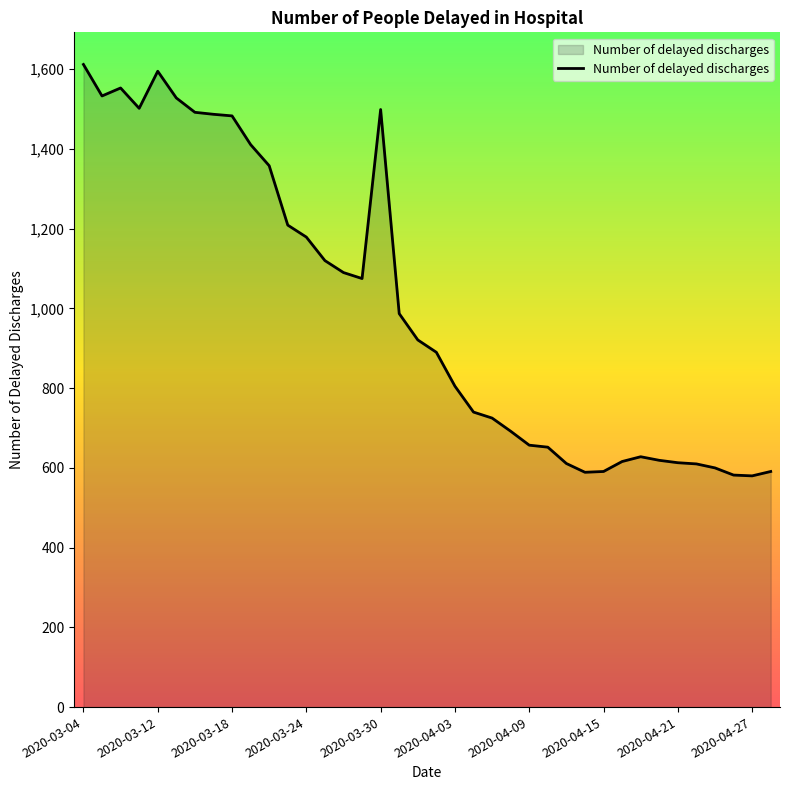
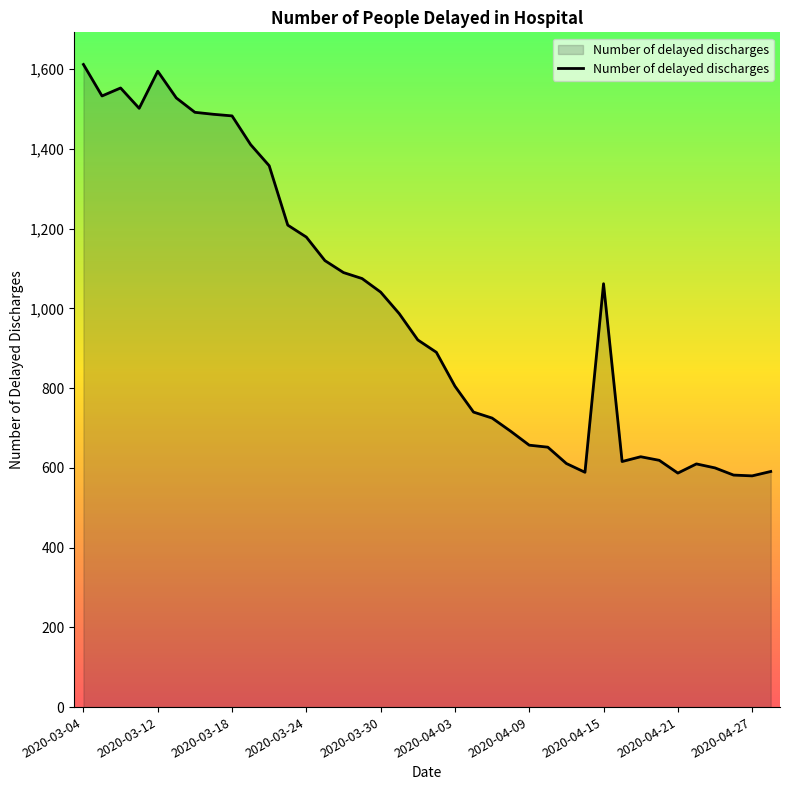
2020-03-30: 1,500 -> 1,040
2020-04-15: 590 -> 1,060
2020-04-21: 610 -> 590
